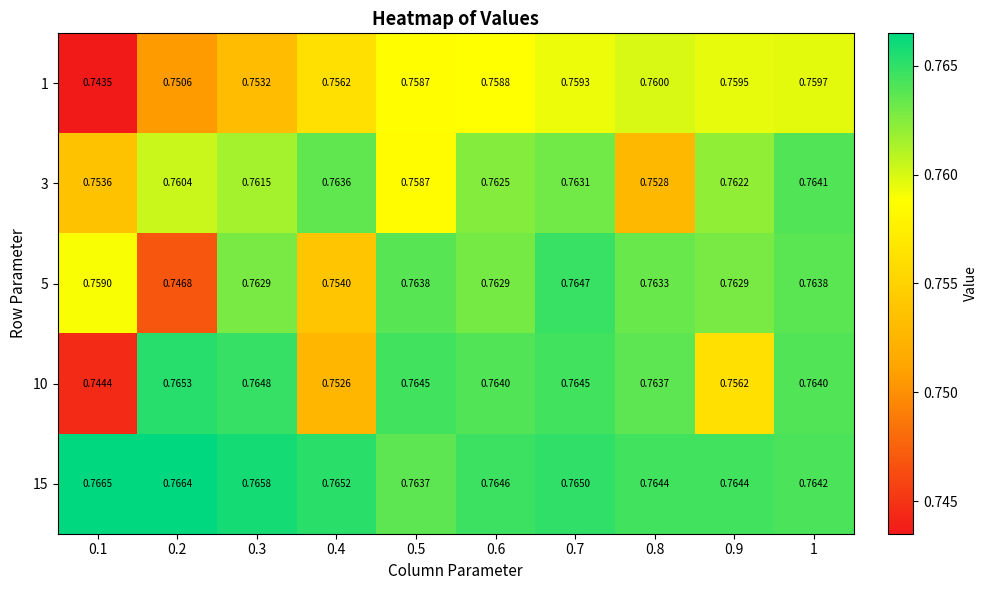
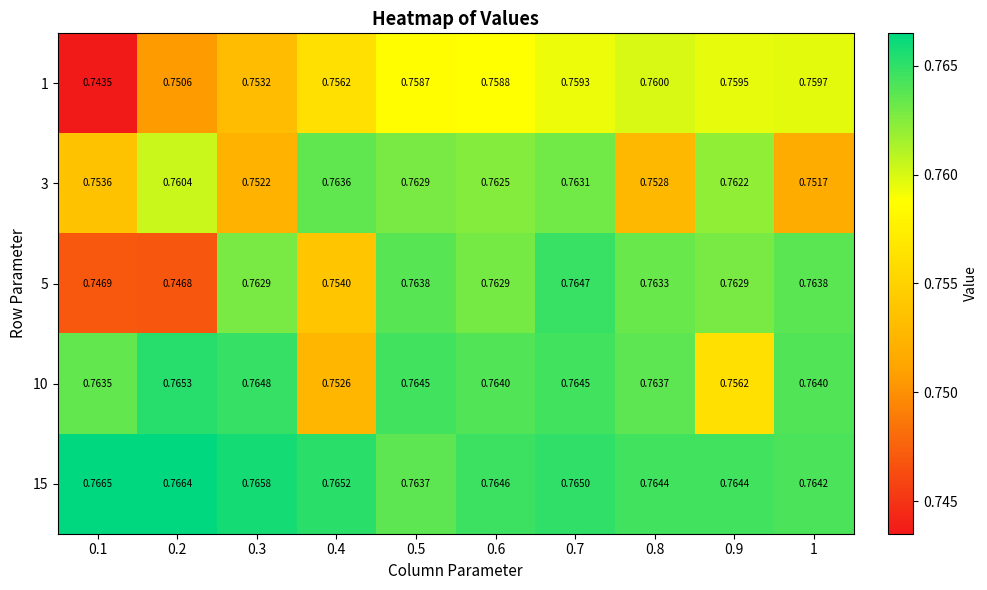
3, 0.3: 0.7615 -> 0.7522
3, 0.5: 0.7587 -> 0.7629
3, 1: 0.7641 -> 0.7517
5, 0.1: 0.7590 -> 0.7469
10, 0.1: 0.7444 -> 0.7635
